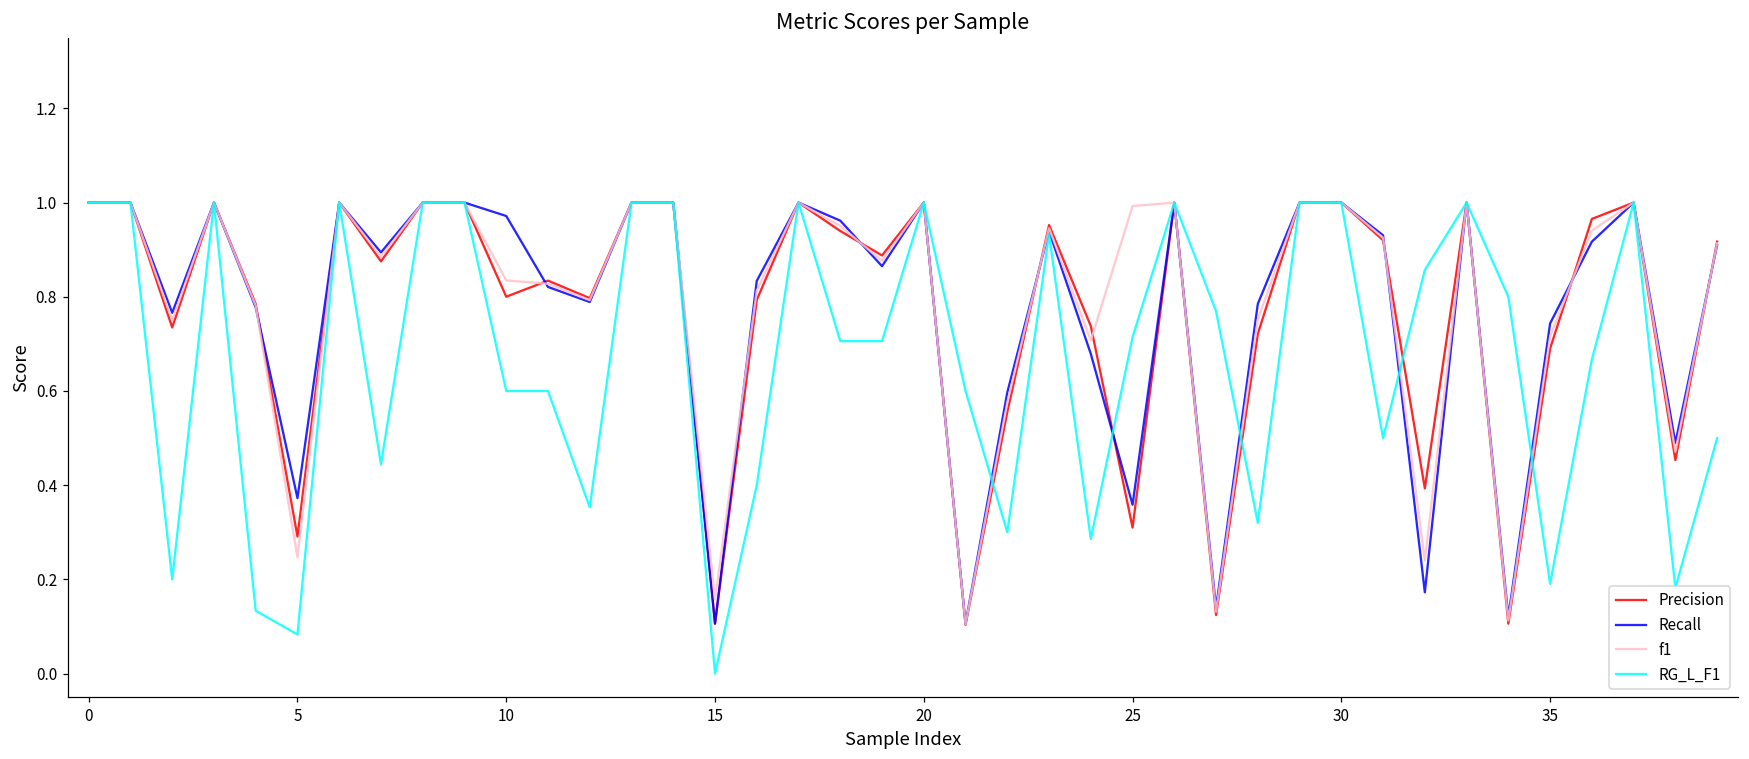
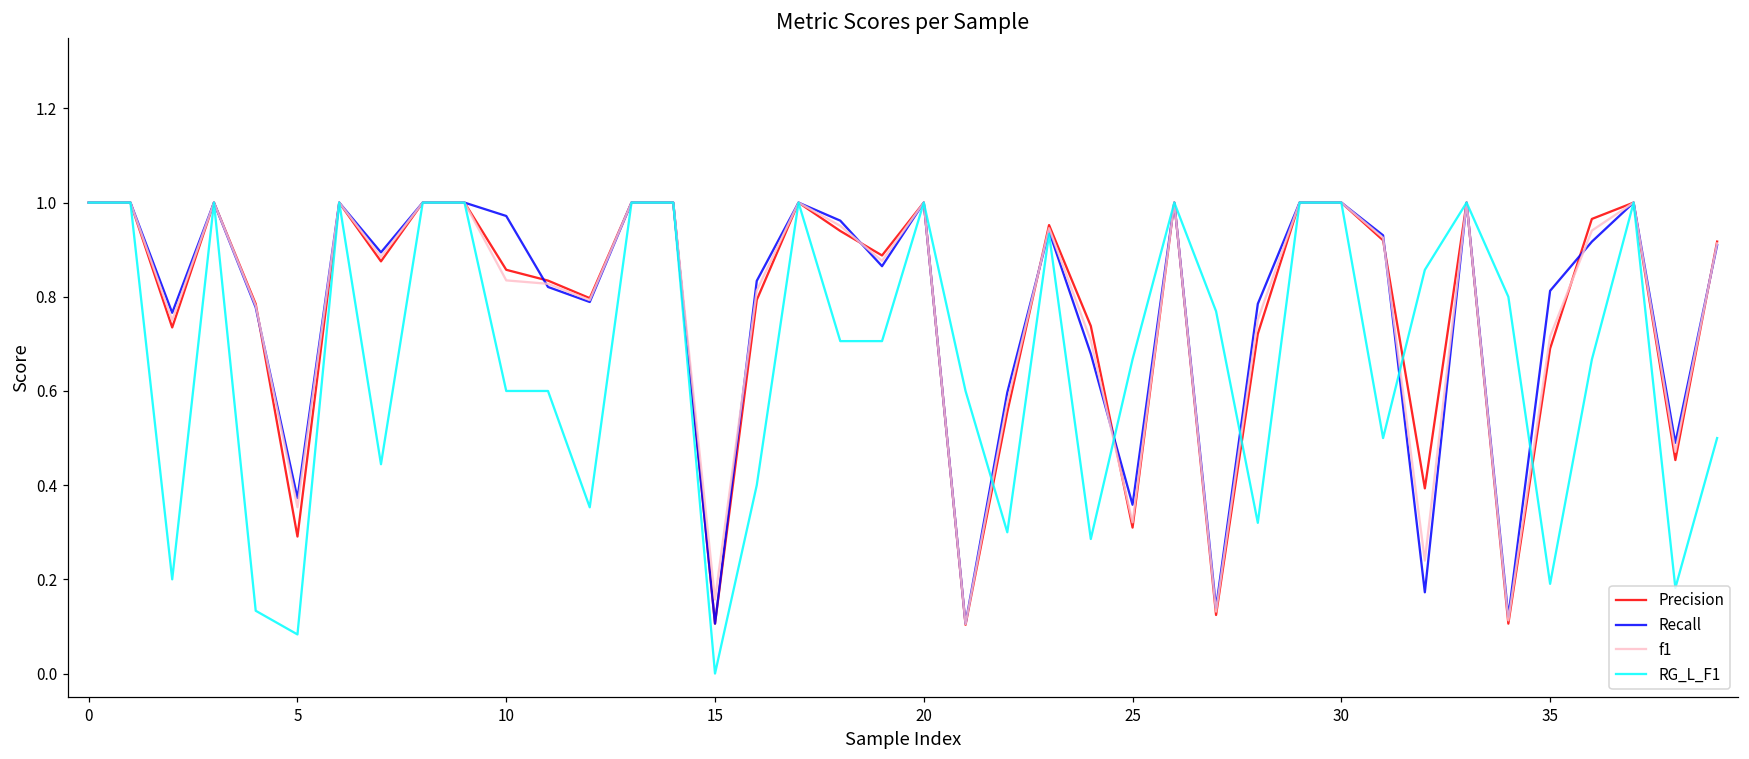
f1, 5: 0.25 -> 0.35
Precision, 10: 0.80 -> 0.86
f1, 25: 0.99 -> 0.32
RG_L_F1, 25: 0.71 -> 0.67
Recall, 35: 0.74 -> 0.81
